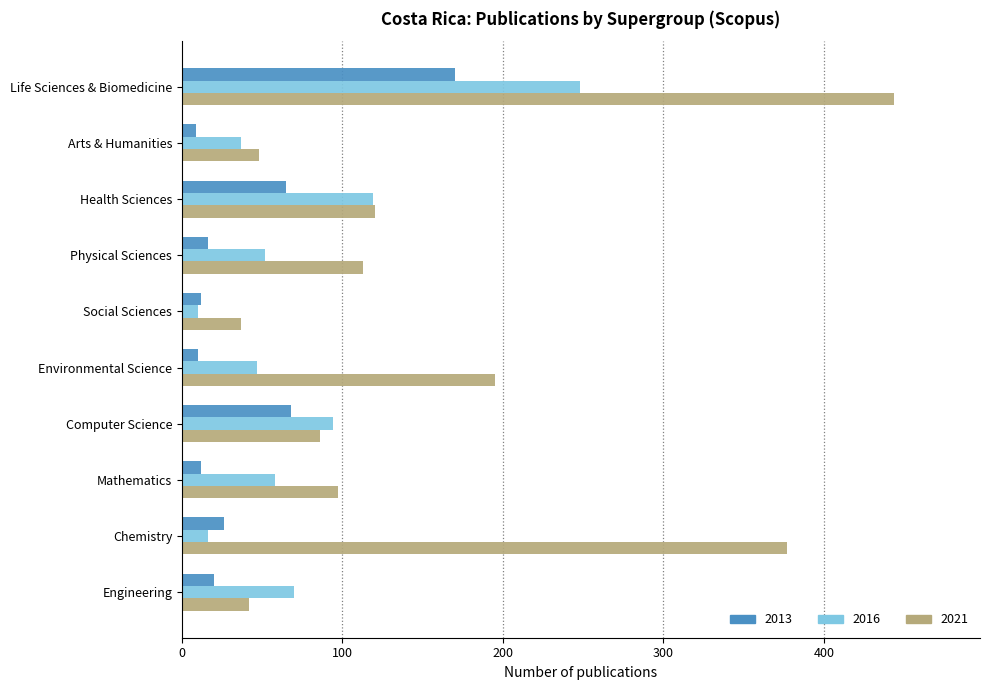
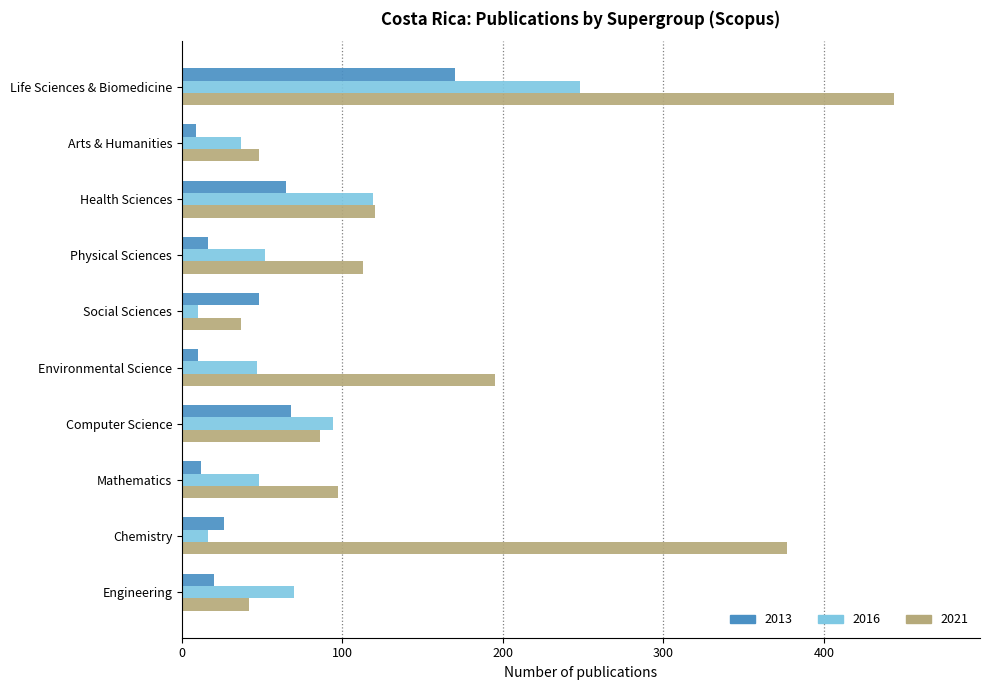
2013, Social Sciences: 12 -> 48
2016, Mathematics: 58 -> 48
